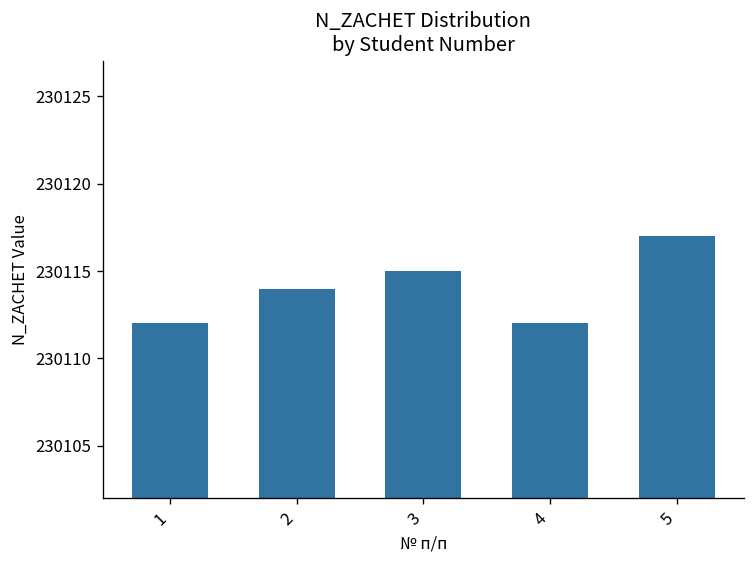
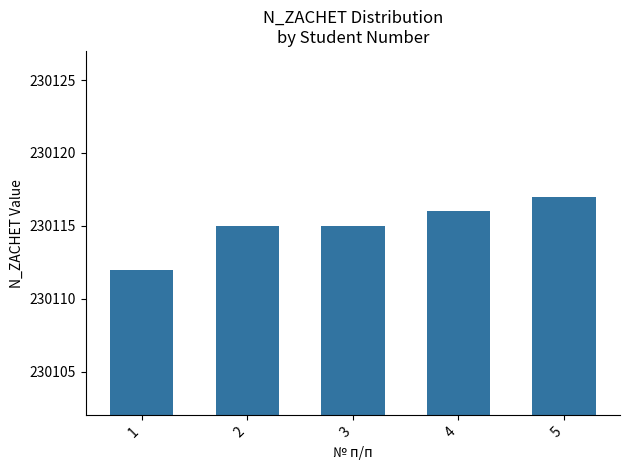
2: 230114 -> 230115
4: 230112 -> 230116
